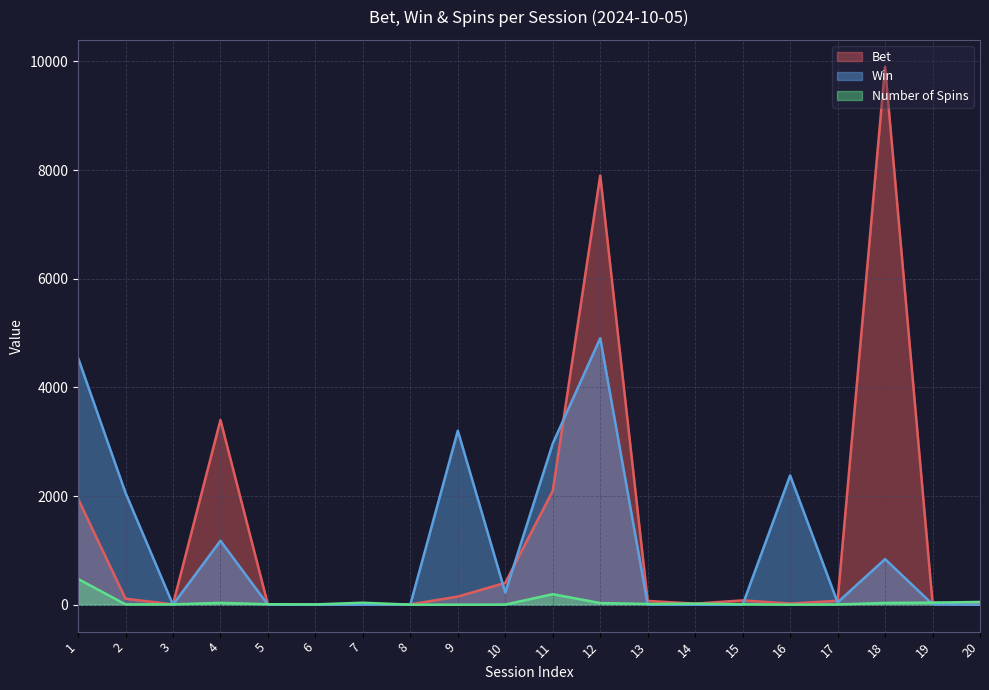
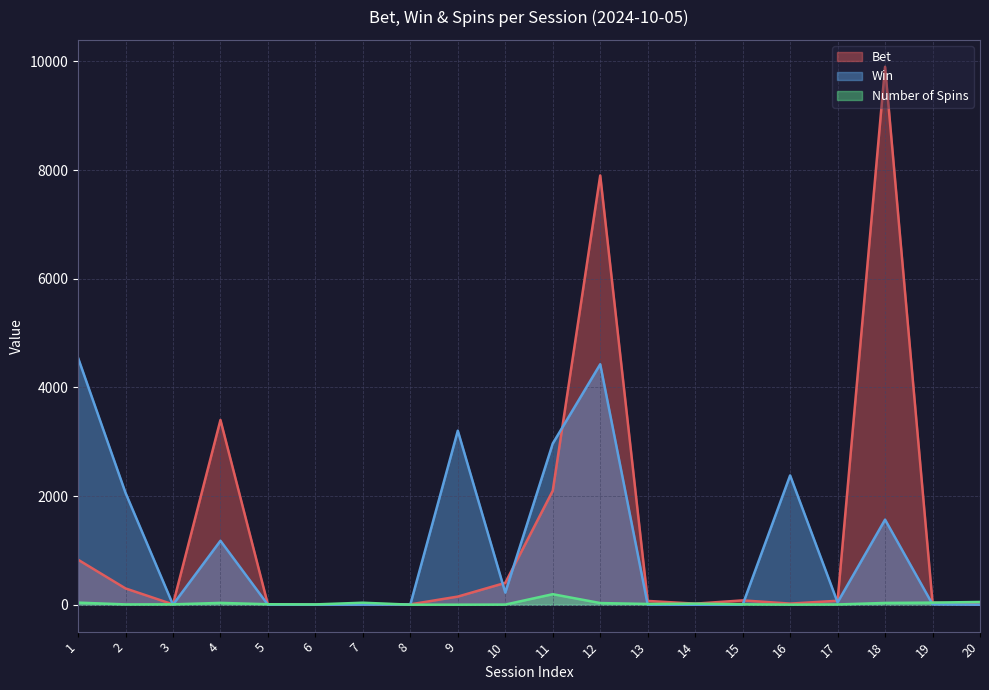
Bet, 1: 2000 -> 800
Number of Spins, 1: 500 -> 0
Bet, 2: 100 -> 300
Win, 12: 4900 -> 4400
Win, 18: 800 -> 1600
